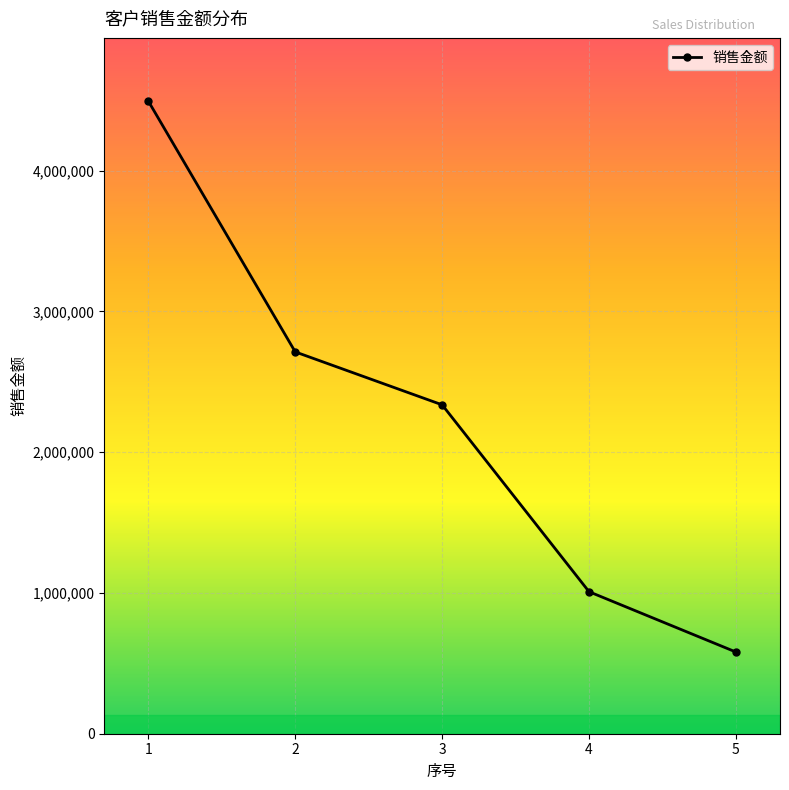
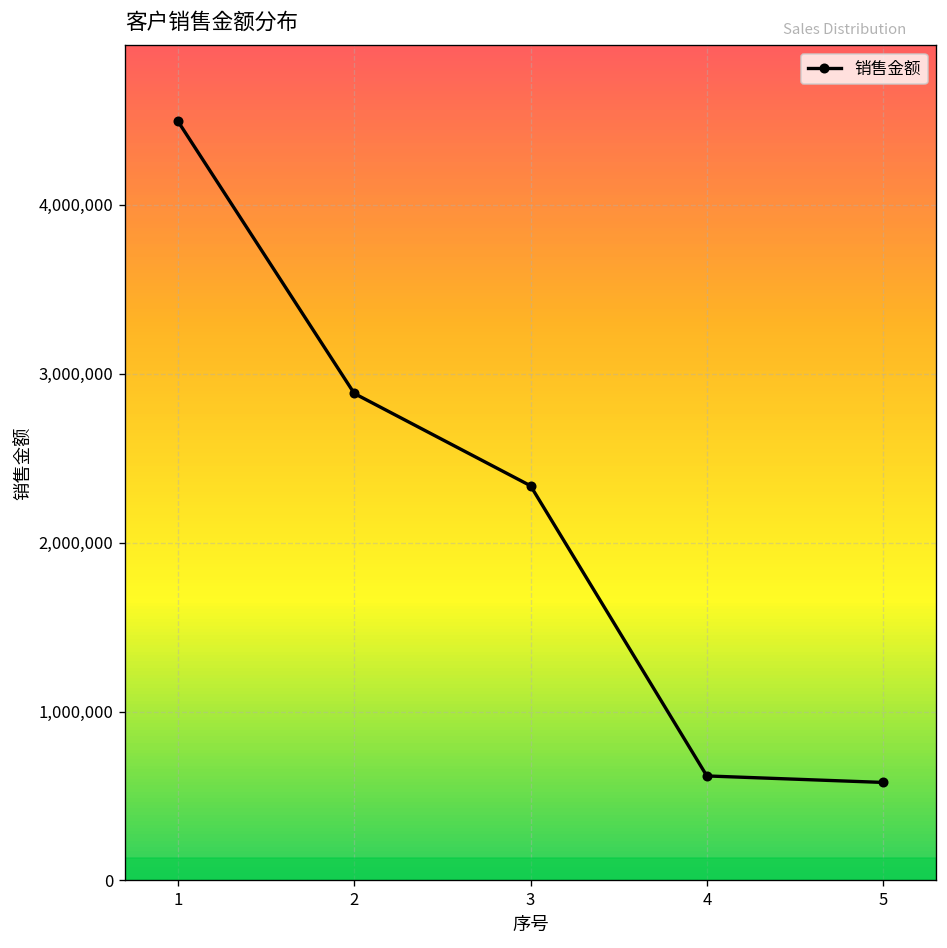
2: 2,710,000 -> 2,880,000
4: 1,010,000 -> 620,000
